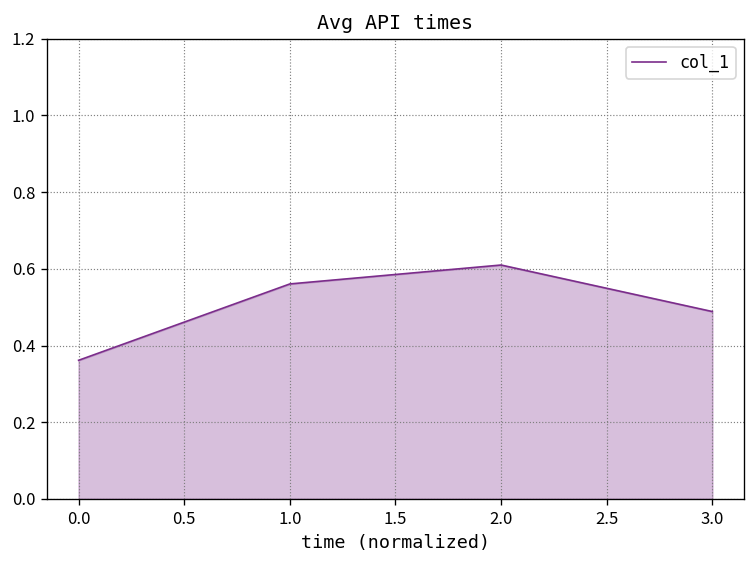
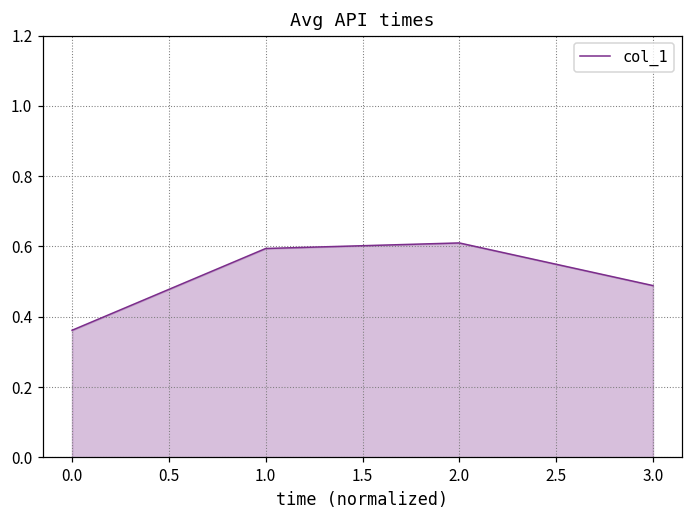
1.0: 0.56 -> 0.59
